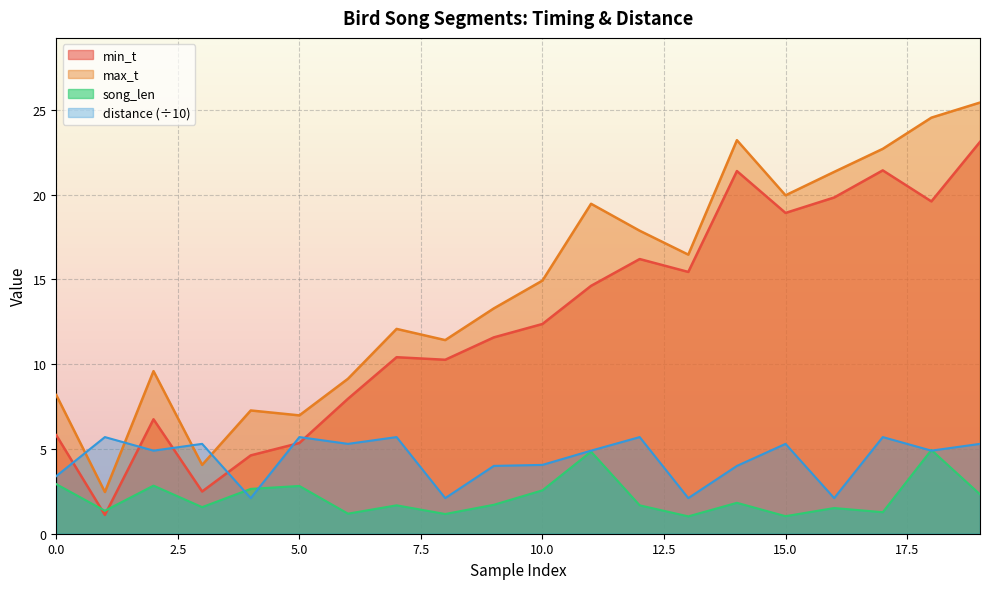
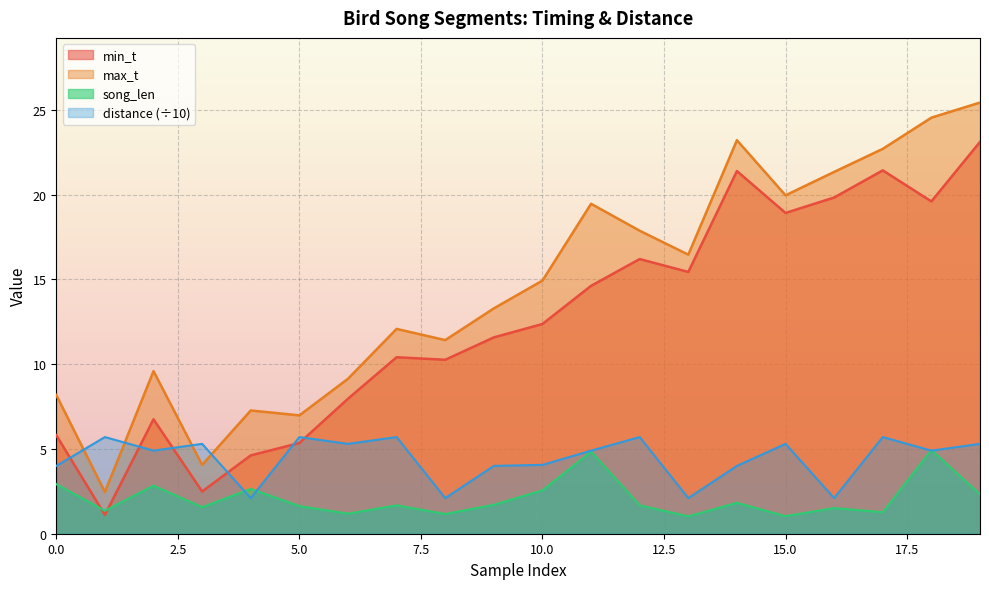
distance (÷10), 0.0: 3.4 -> 4.0
song_len, 5.0: 2.8 -> 1.6
